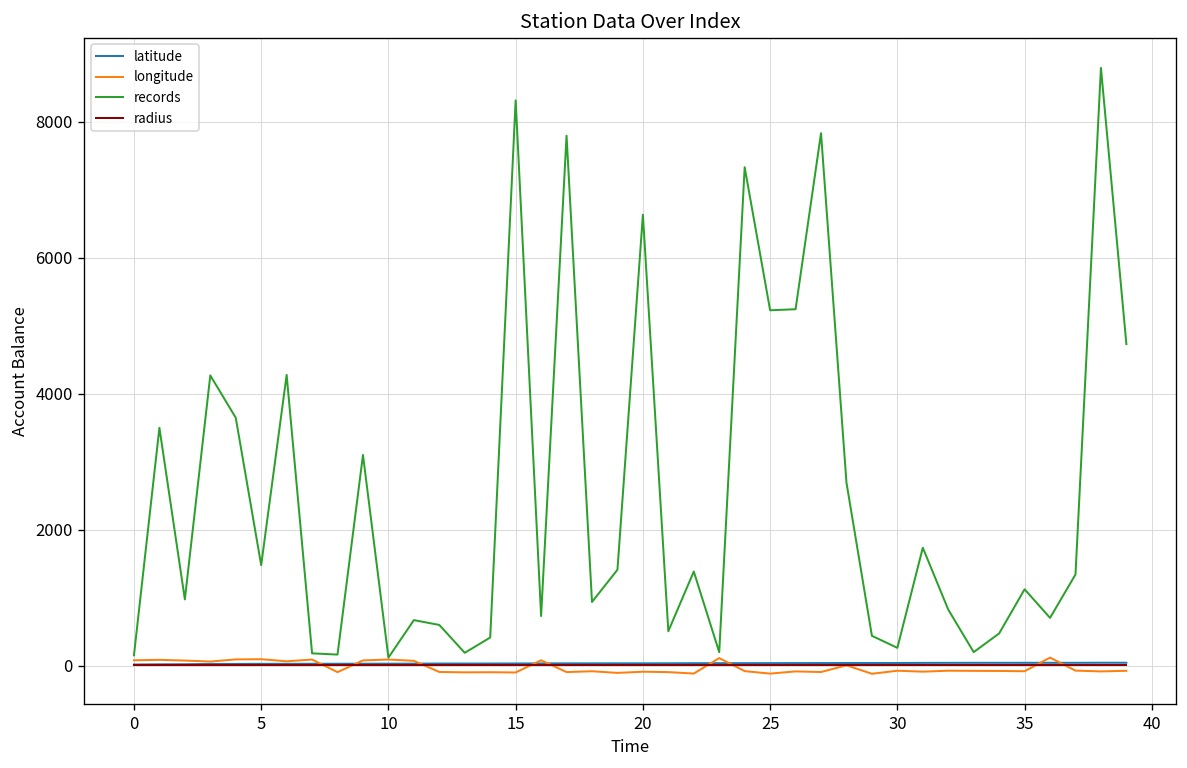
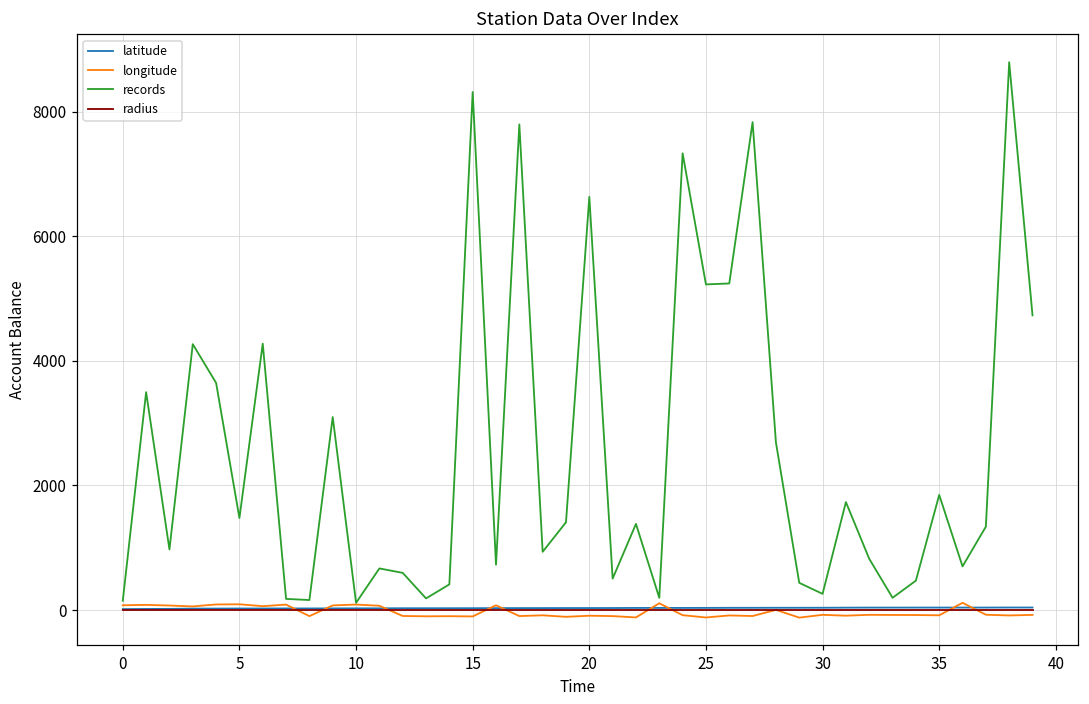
records, 35: 1100 -> 1800
